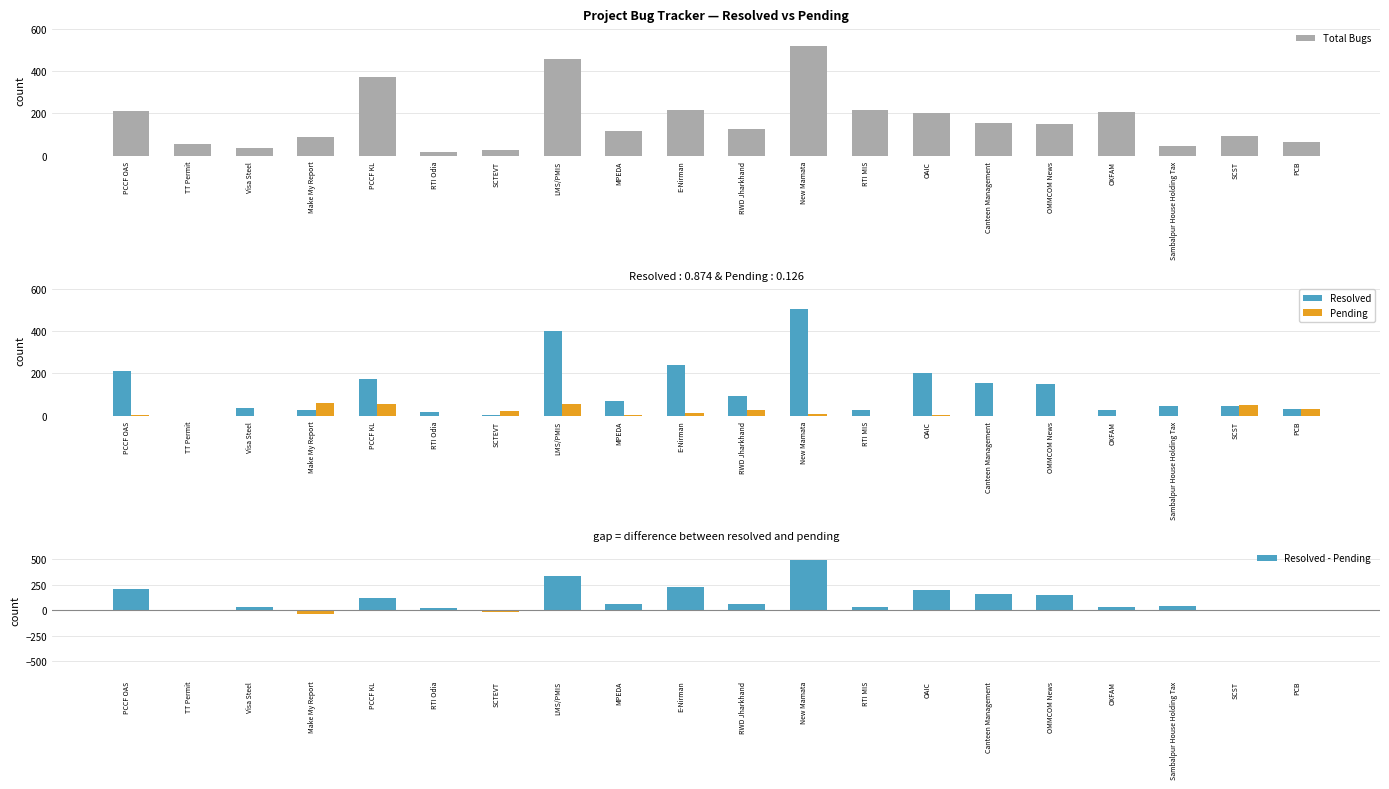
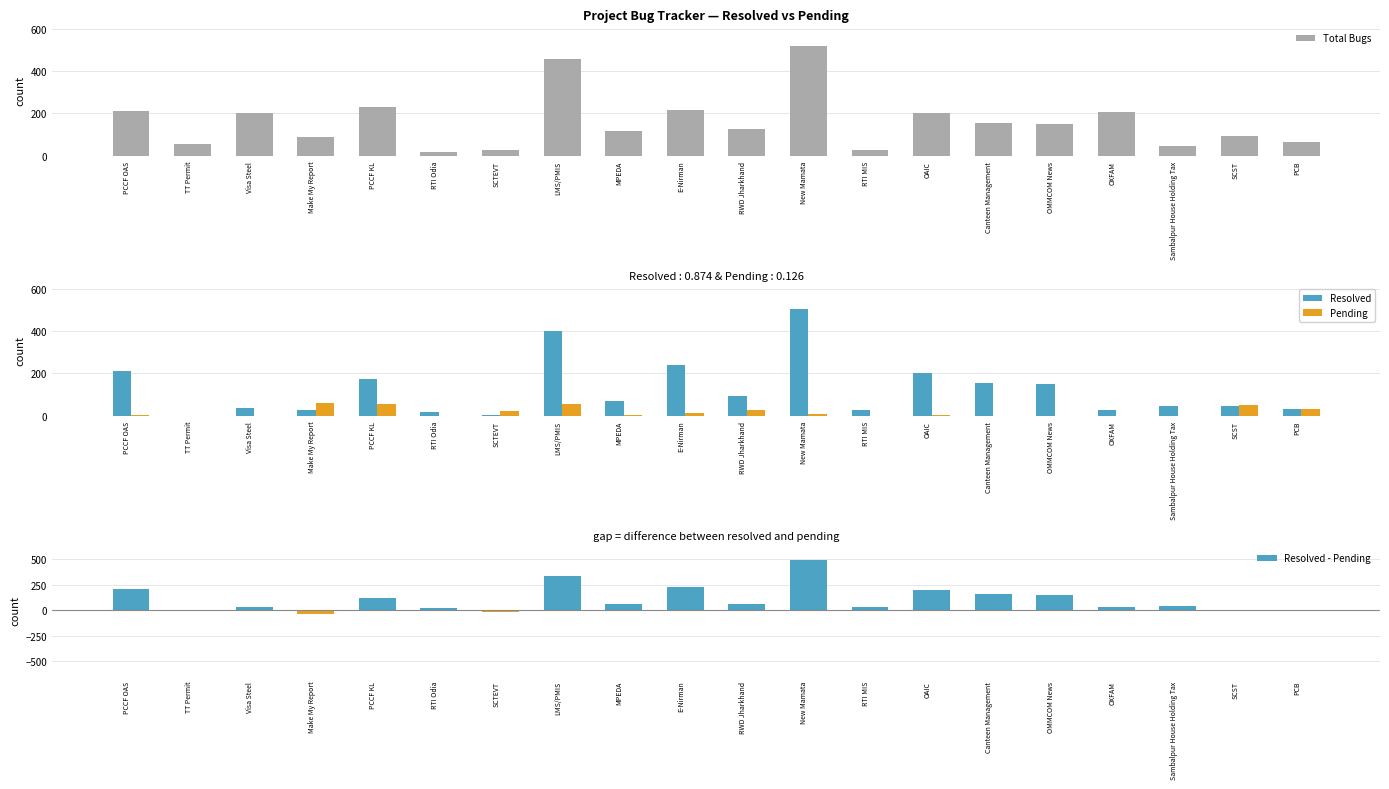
Project Bug Tracker — Resolved vs Pending, Visa Steel: 40 -> 200
Project Bug Tracker — Resolved vs Pending, PCCF KL: 370 -> 230
Project Bug Tracker — Resolved vs Pending, RTI MIS: 220 -> 30
